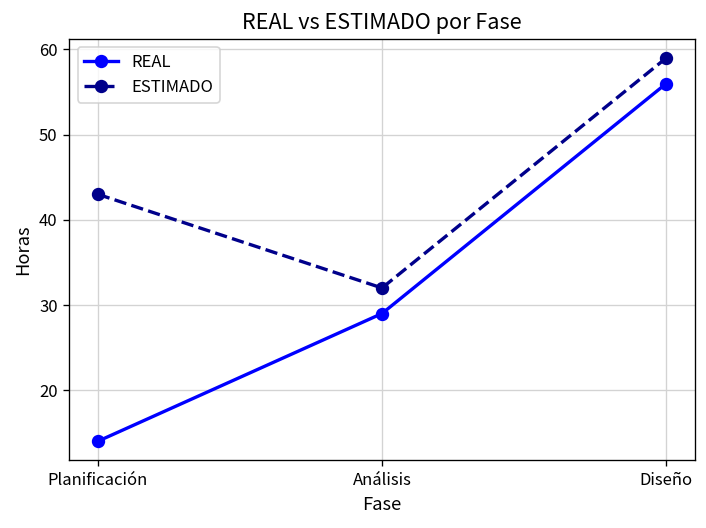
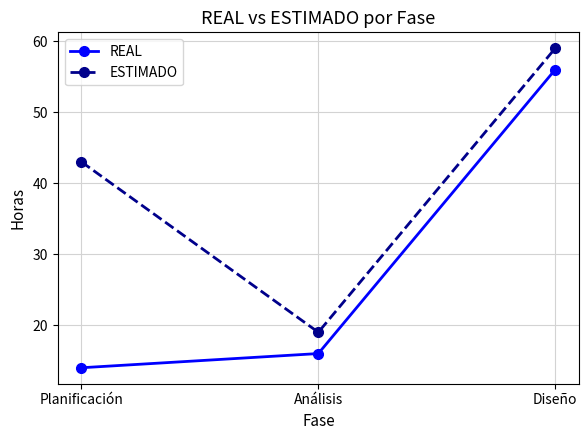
REAL, Análisis: 29 -> 16
ESTIMADO, Análisis: 32 -> 19
